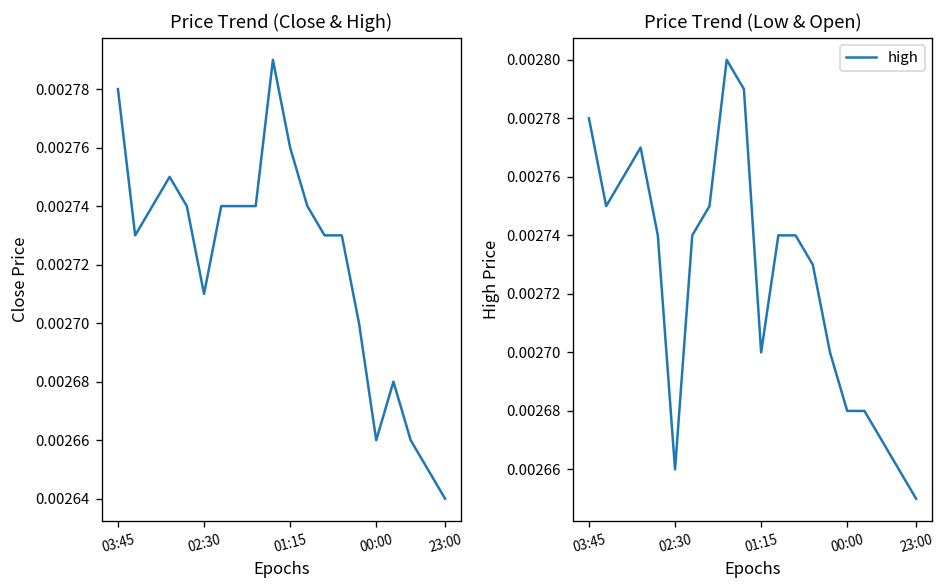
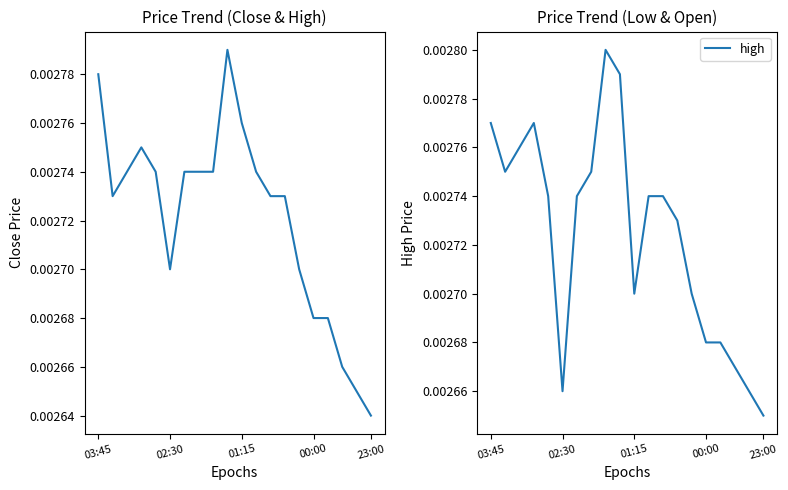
Price Trend (Close & High), 02:30: 0.00271 -> 0.00270
Price Trend (Close & High), 00:00: 0.00266 -> 0.00268
Price Trend (Low & Open), 03:45: 0.00278 -> 0.00277
